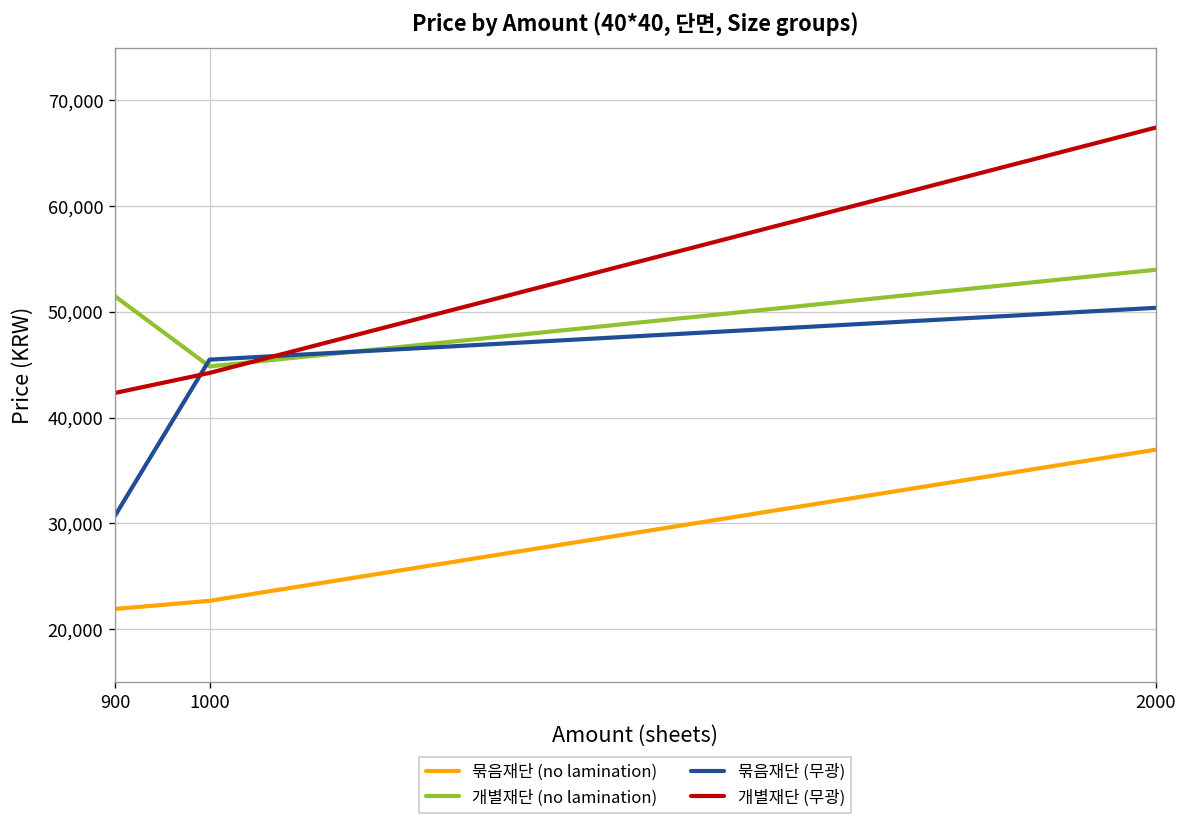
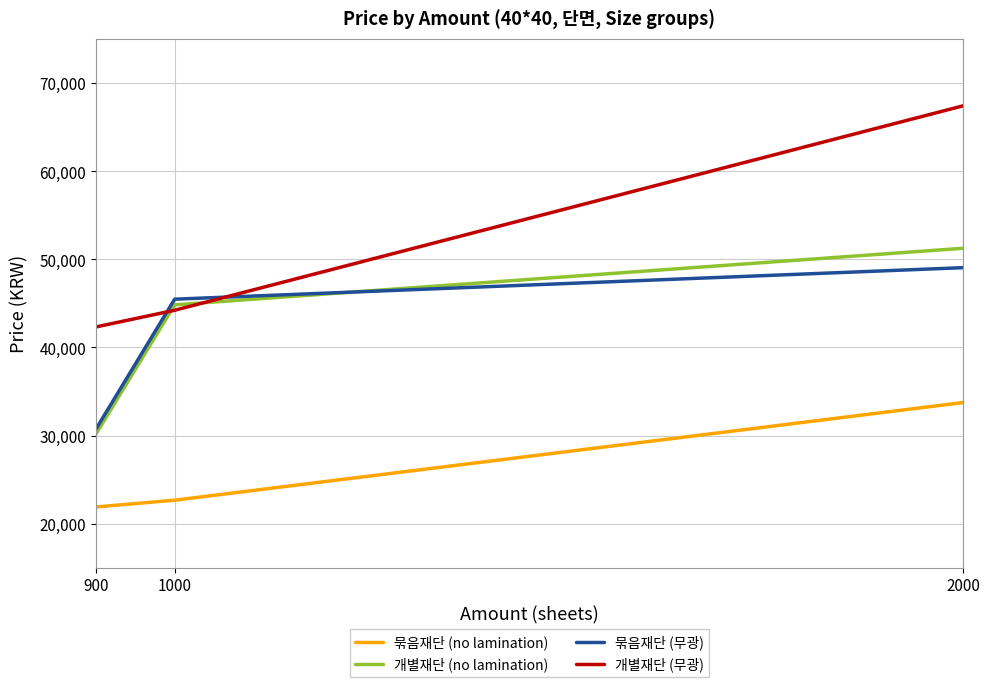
개별재단 (no lamination), 900: 51,000 -> 30,000
묶음재단 (no lamination), 2000: 37,000 -> 34,000
개별재단 (no lamination), 2000: 54,000 -> 51,000
묶음재단 (무광), 2000: 50,000 -> 49,000
